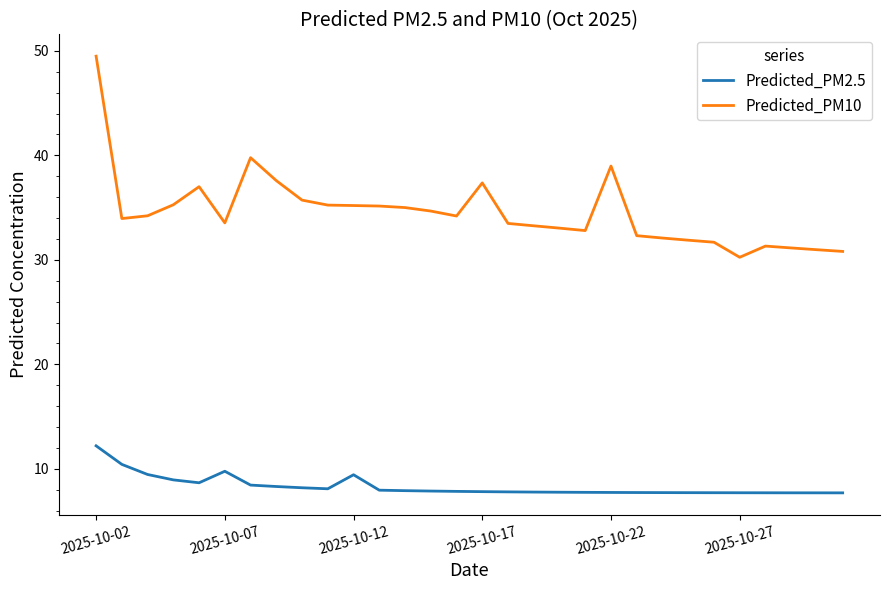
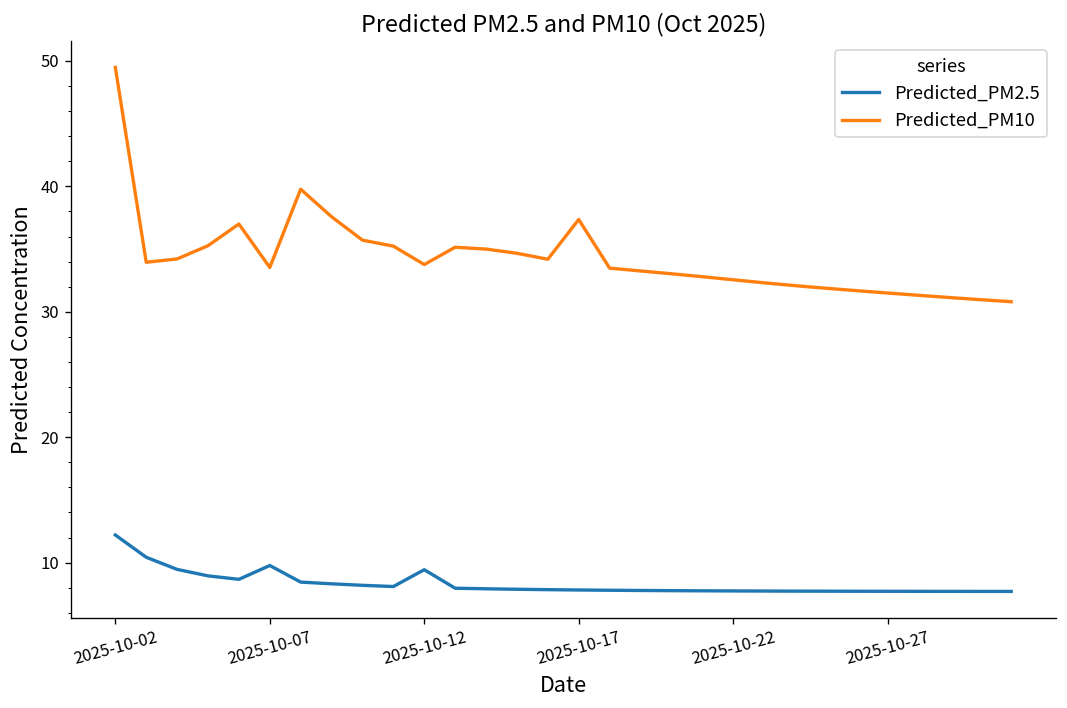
Predicted_PM10, 2025-10-12: 35.2 -> 33.8
Predicted_PM10, 2025-10-22: 39.0 -> 32.6
Predicted_PM10, 2025-10-27: 30.2 -> 31.5
